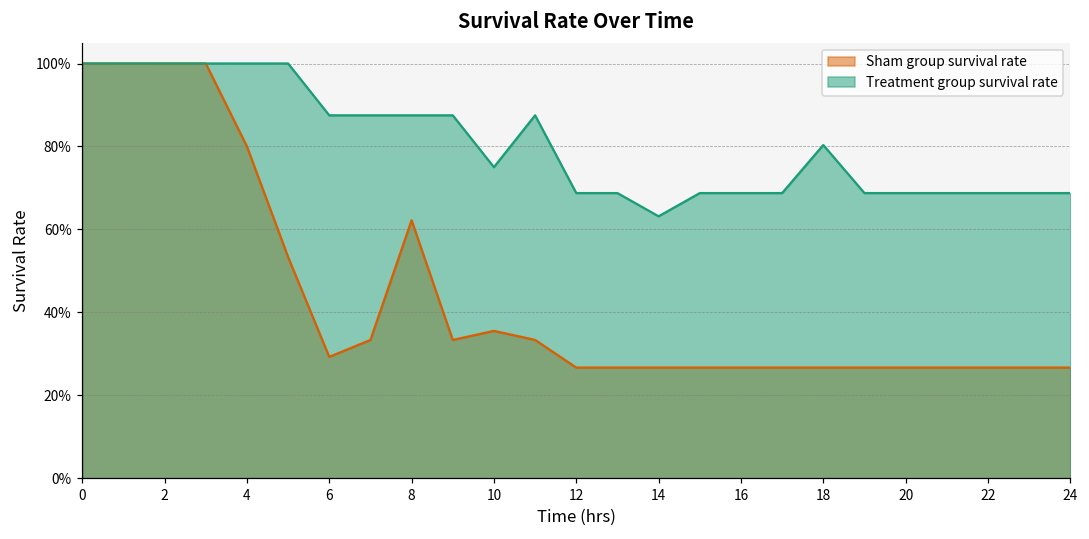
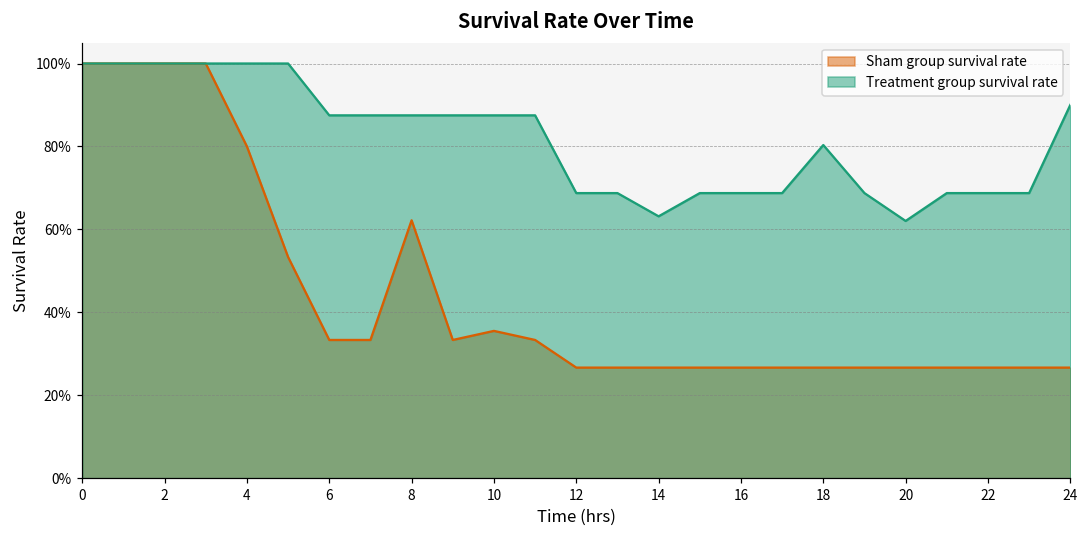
Sham group survival rate, 6: 29% -> 33%
Treatment group survival rate, 10: 75% -> 88%
Treatment group survival rate, 20: 69% -> 62%
Treatment group survival rate, 24: 69% -> 90%
